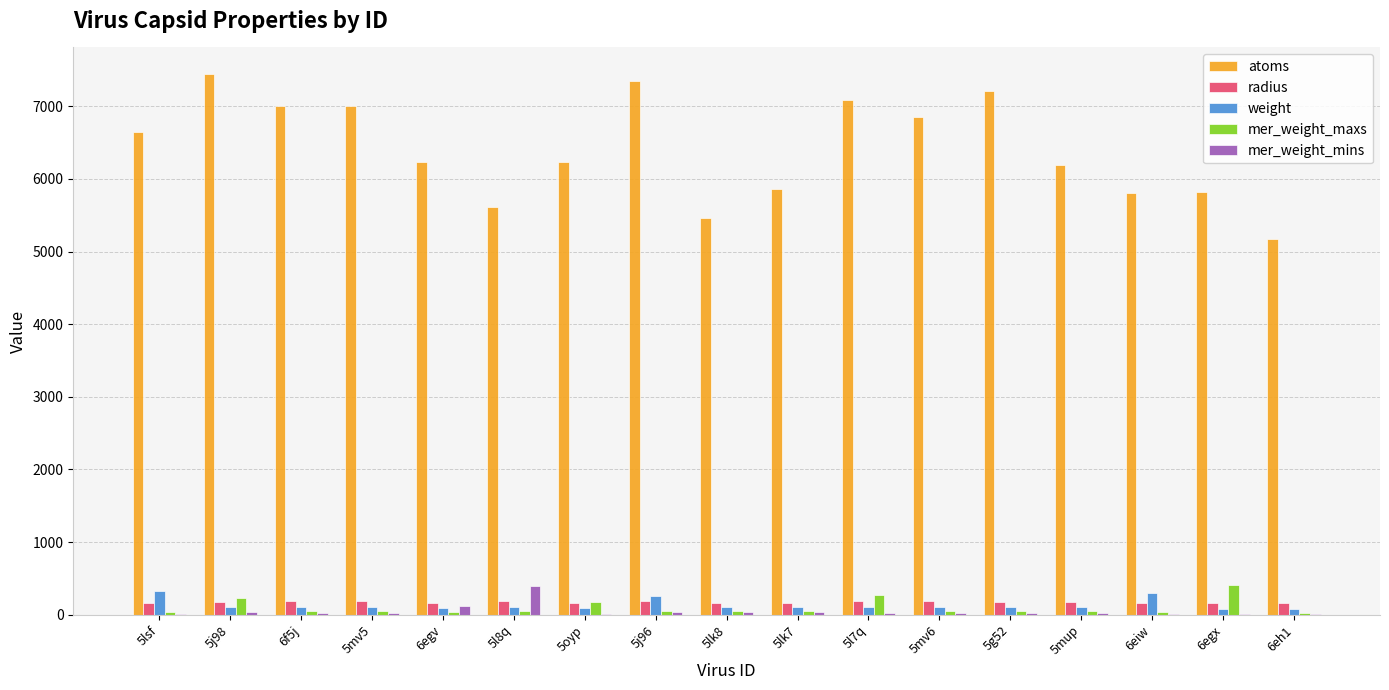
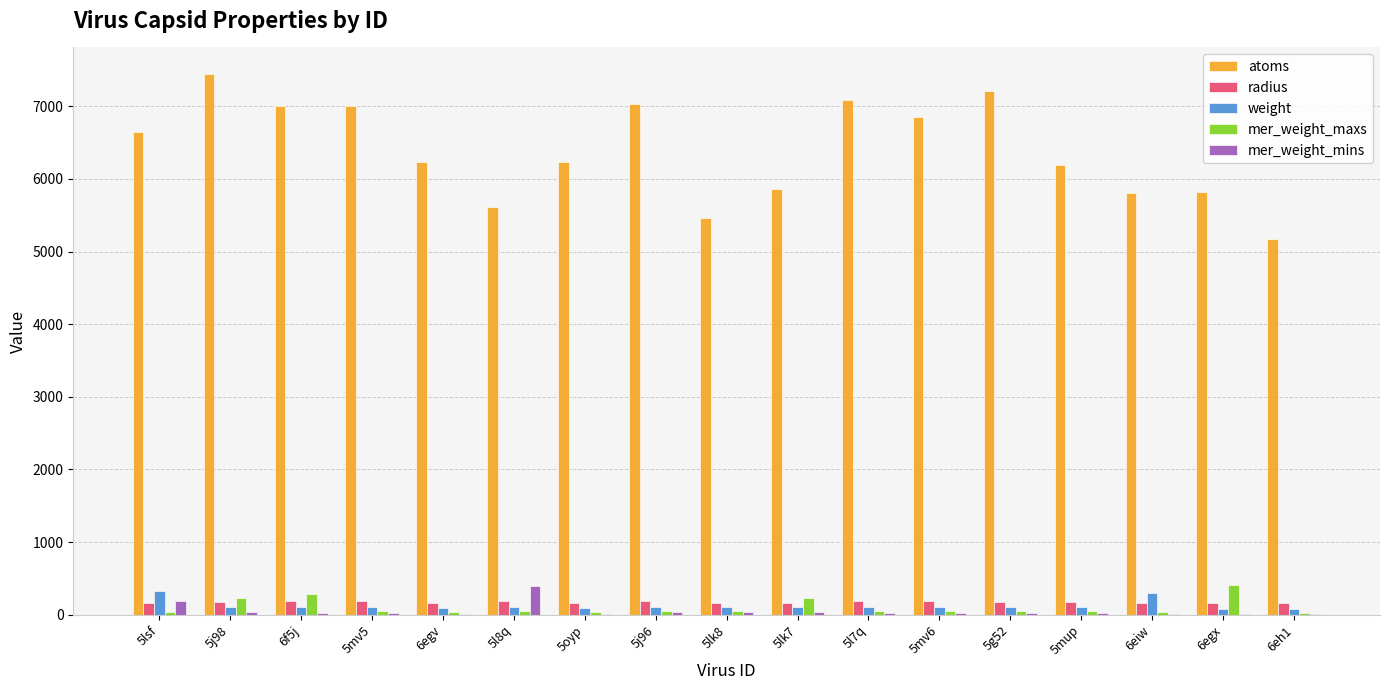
mer_weight_mins, 5lsf: 0 -> 200
mer_weight_maxs, 6f5j: 0 -> 300
mer_weight_mins, 6egv: 100 -> 0
mer_weight_maxs, 5oyp: 200 -> 0
atoms, 5j96: 7400 -> 7000
weight, 5j96: 300 -> 100
mer_weight_maxs, 5lk7: 0 -> 200
mer_weight_maxs, 5l7q: 300 -> 0
